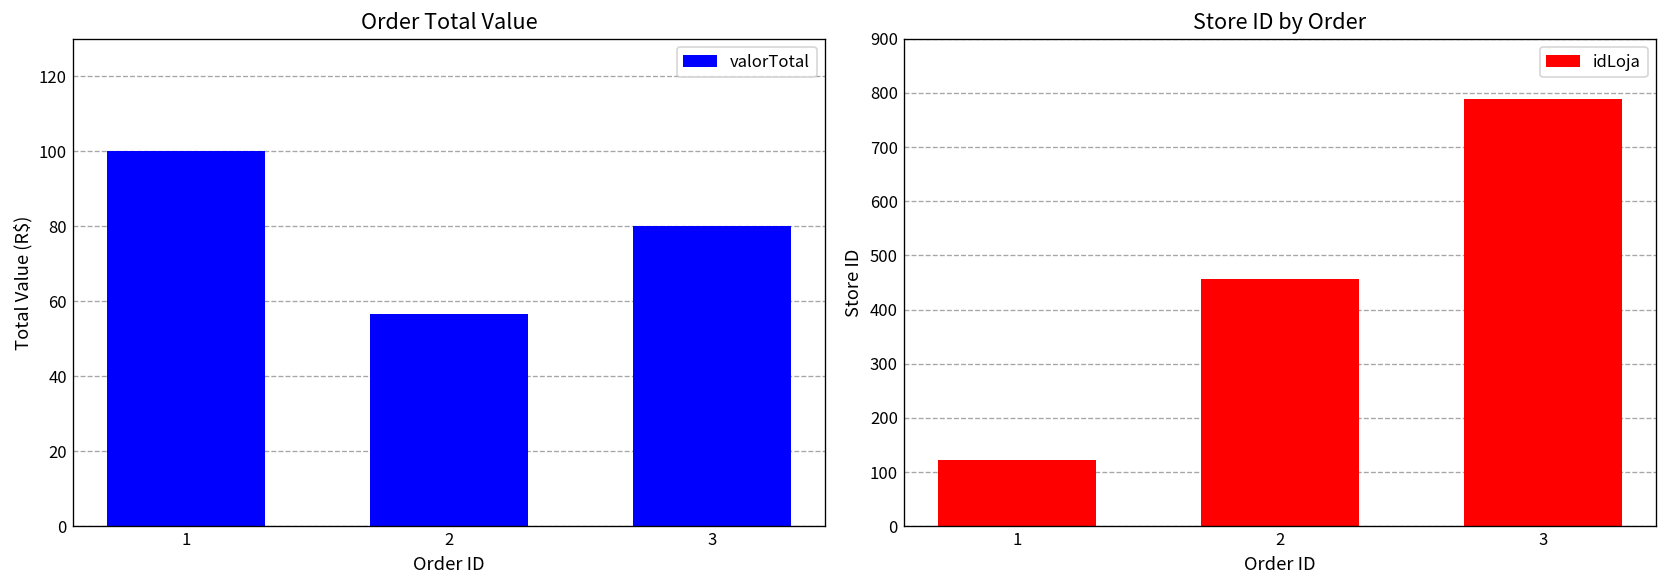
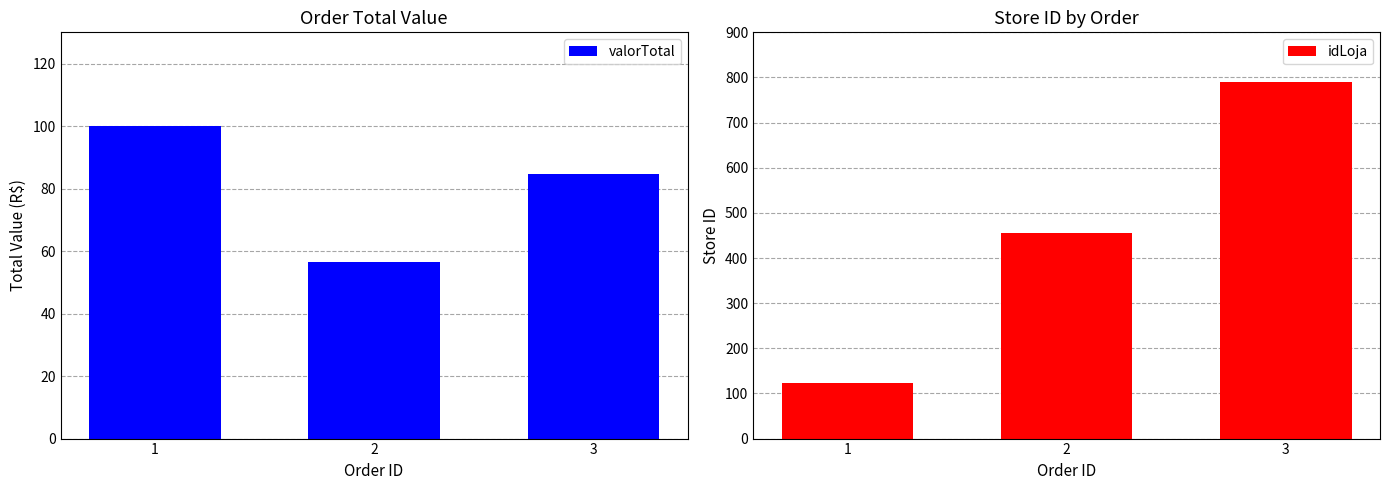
Order Total Value, 3: 80 -> 85
